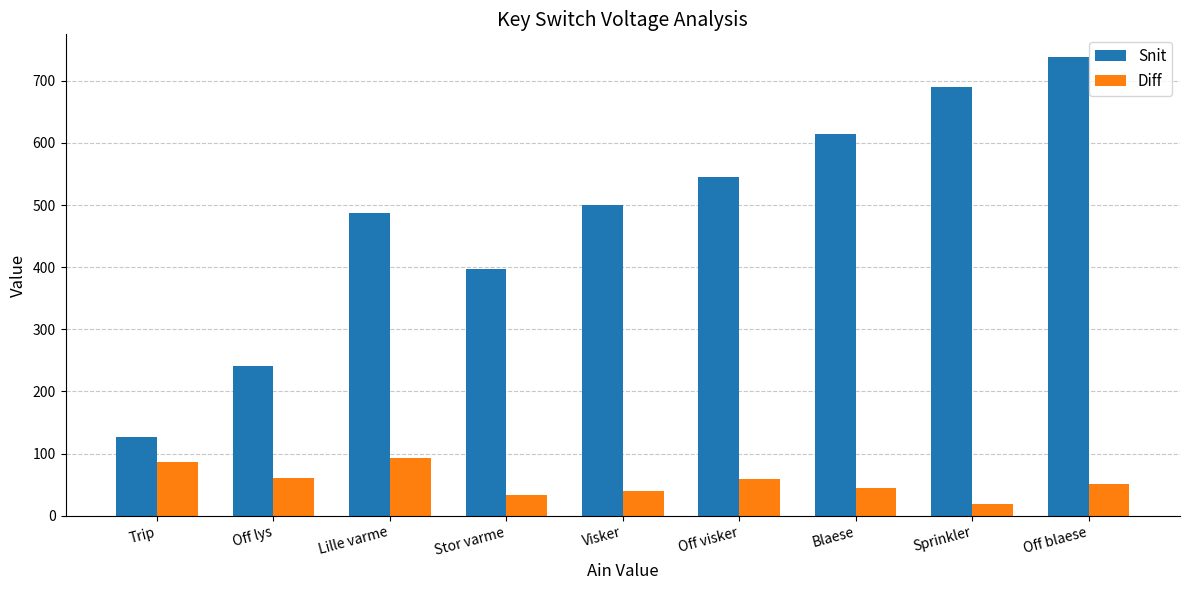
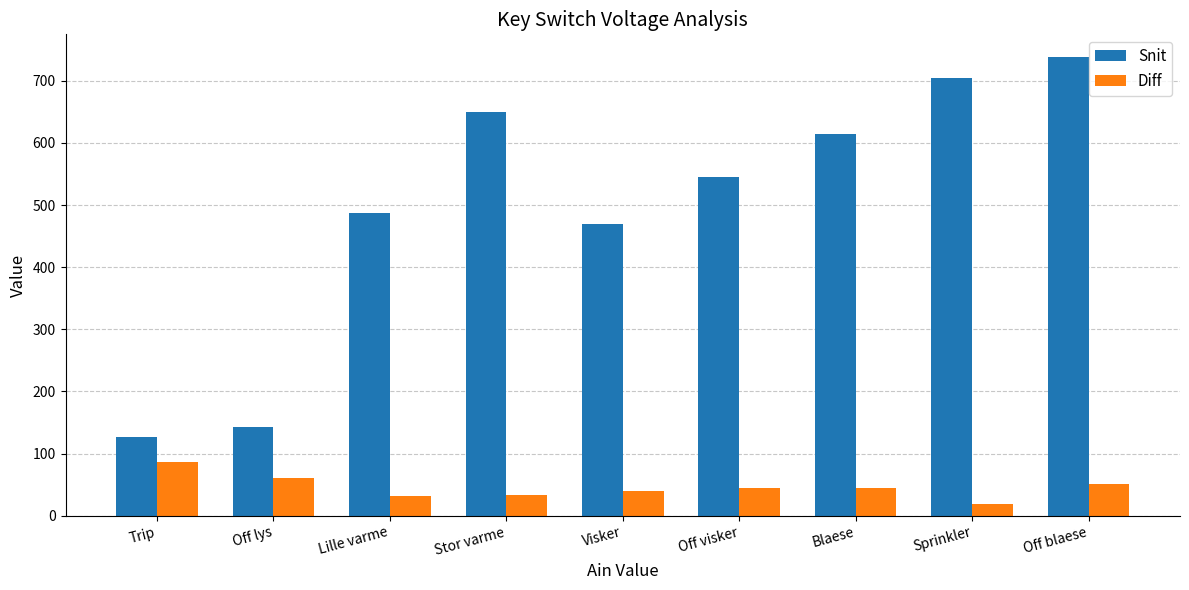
Snit, Off lys: 240 -> 140
Diff, Lille varme: 90 -> 30
Snit, Stor varme: 400 -> 650
Snit, Visker: 500 -> 470
Diff, Off visker: 60 -> 40
Snit, Sprinkler: 690 -> 700
